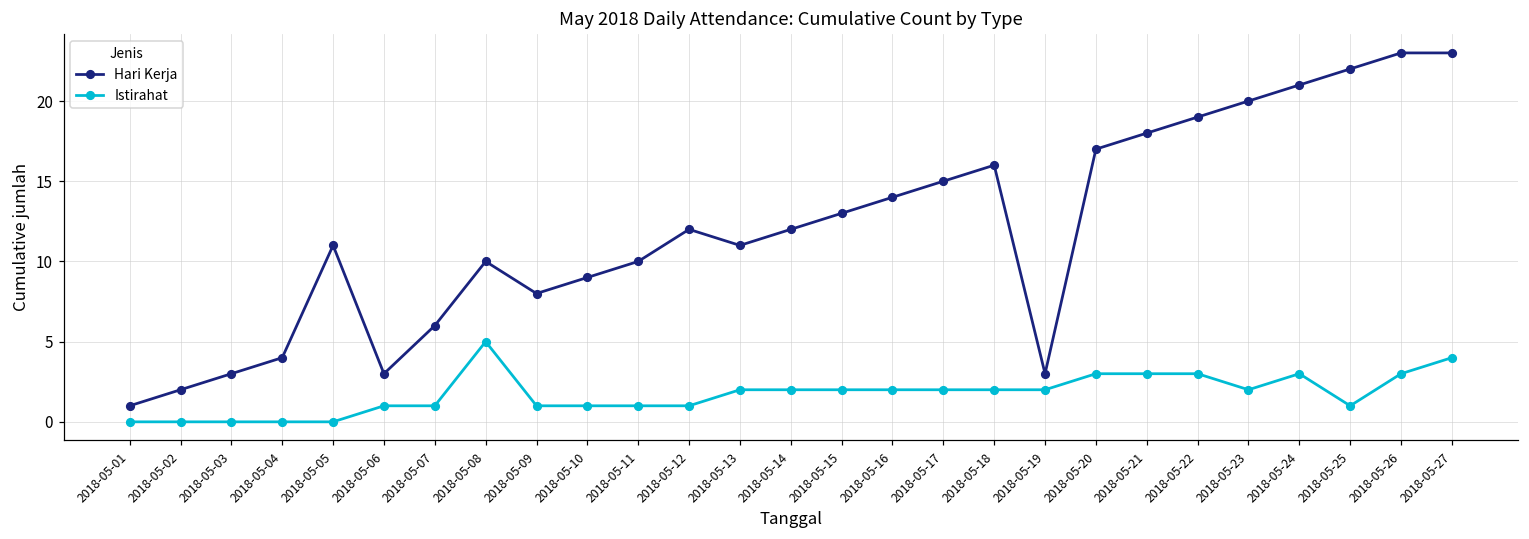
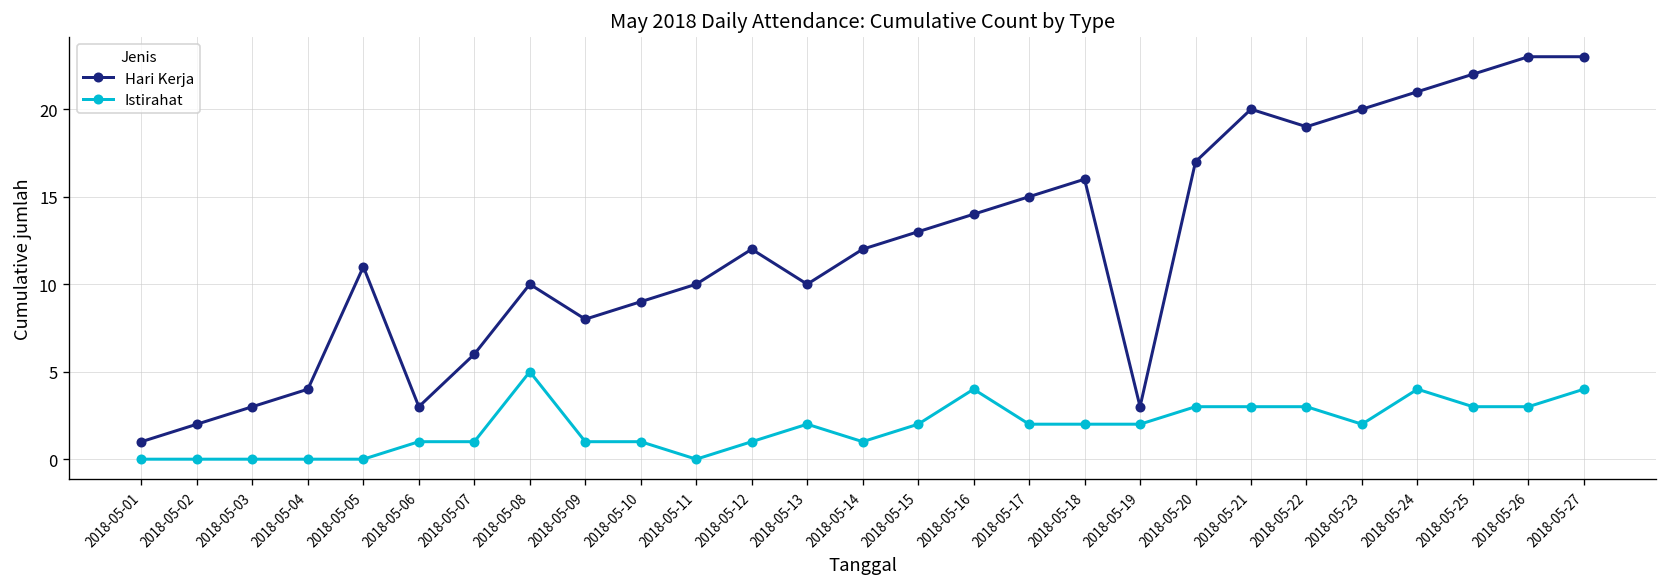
Istirahat, 2018-05-11: 1 -> 0
Hari Kerja, 2018-05-13: 11 -> 10
Istirahat, 2018-05-14: 2 -> 1
Istirahat, 2018-05-16: 2 -> 4
Hari Kerja, 2018-05-21: 18 -> 20
Istirahat, 2018-05-24: 3 -> 4
Istirahat, 2018-05-25: 1 -> 3
